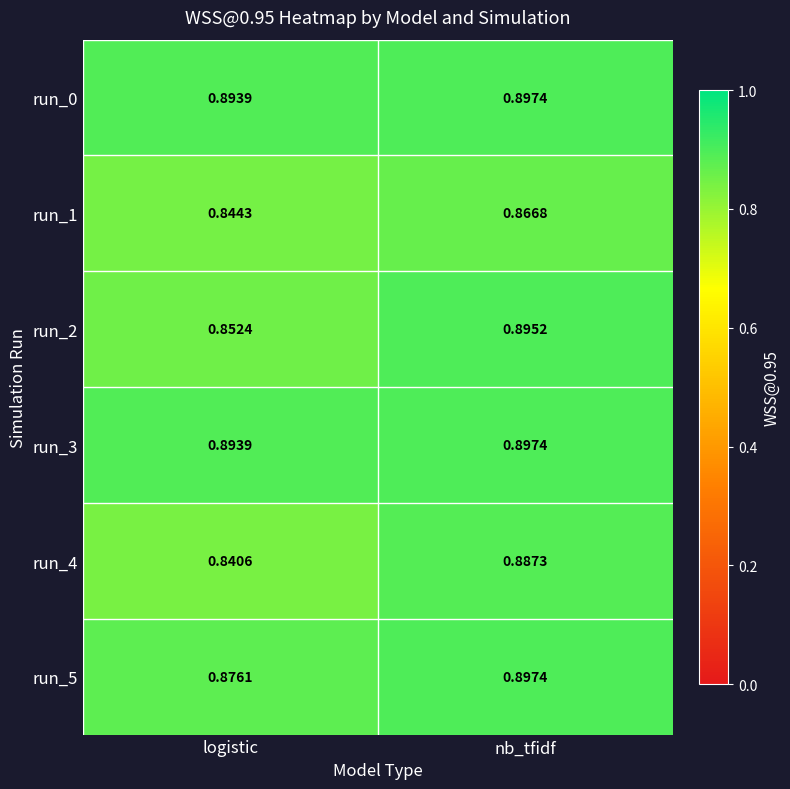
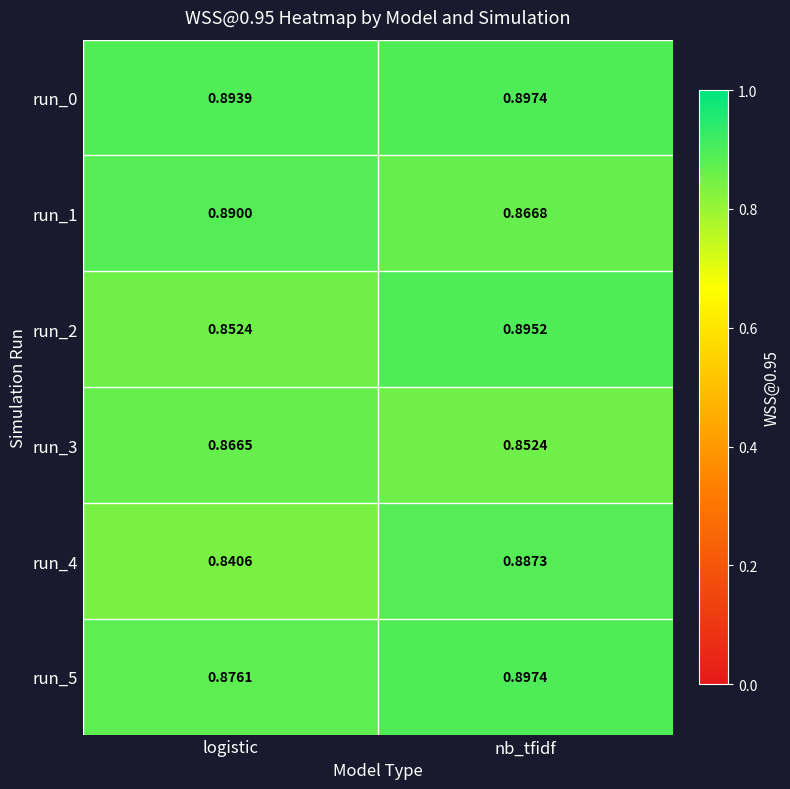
run_1, logistic: 0.8443 -> 0.8900
run_3, logistic: 0.8939 -> 0.8665
run_3, nb_tfidf: 0.8974 -> 0.8524
